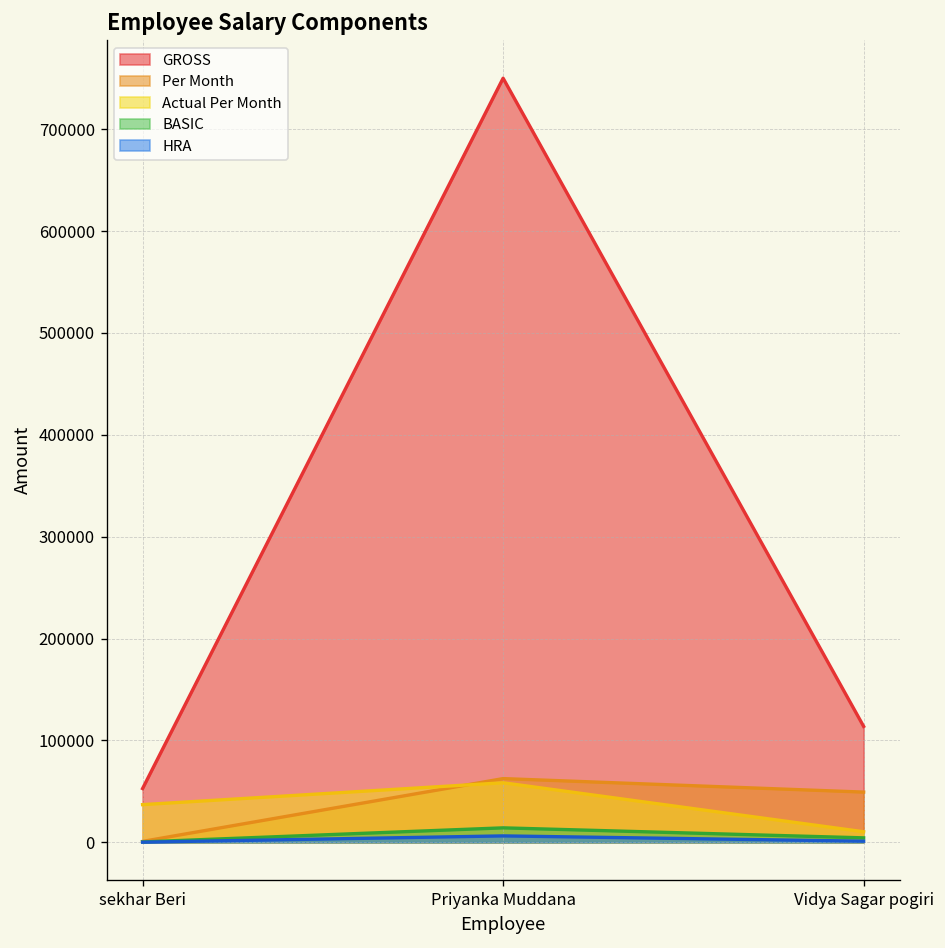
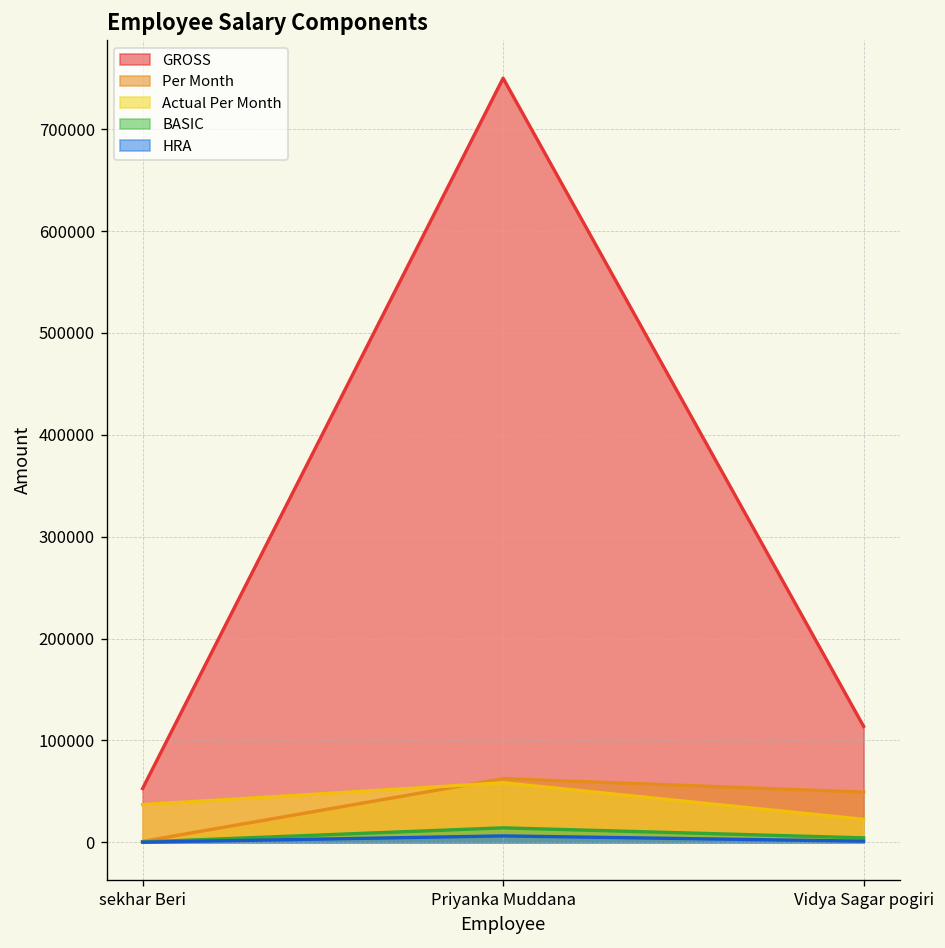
Actual Per Month, Vidya Sagar pogiri: 10000 -> 20000
